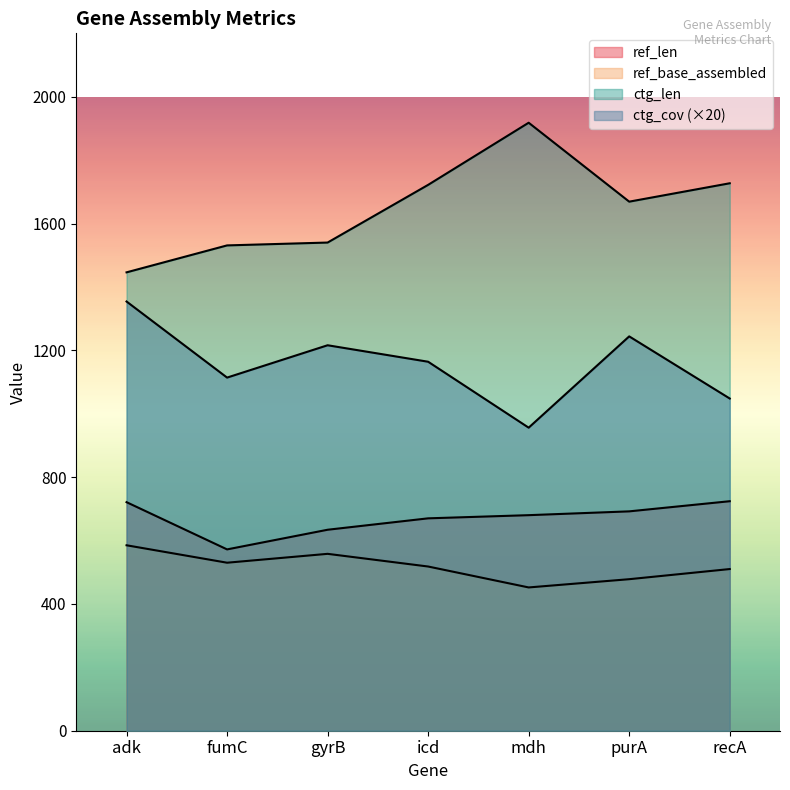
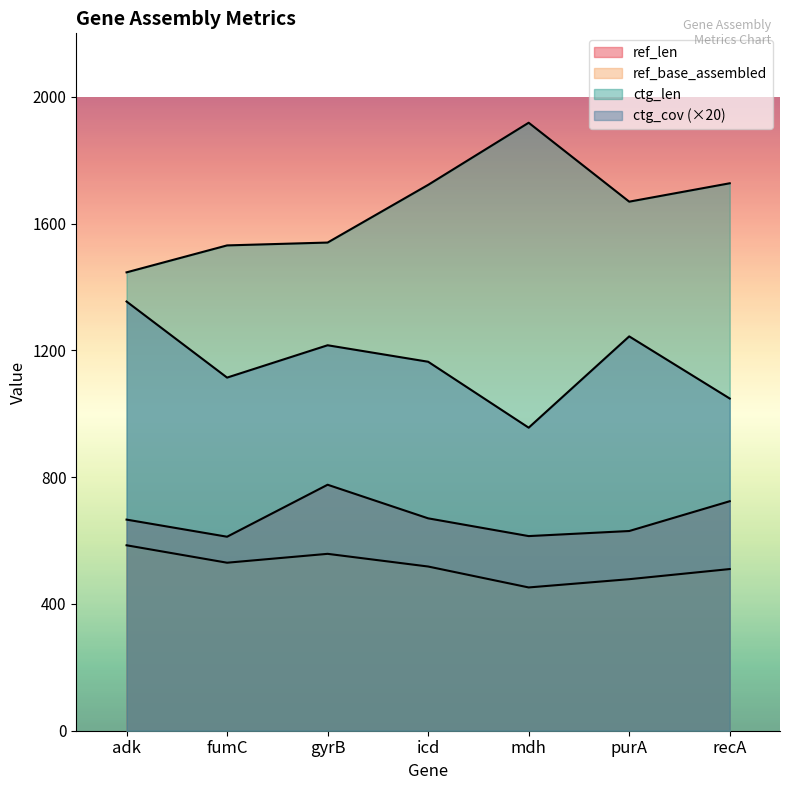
ref_len, adk: 720 -> 670
ref_len, fumC: 570 -> 610
ref_len, gyrB: 630 -> 780
ref_len, mdh: 680 -> 610
ref_len, purA: 690 -> 630
